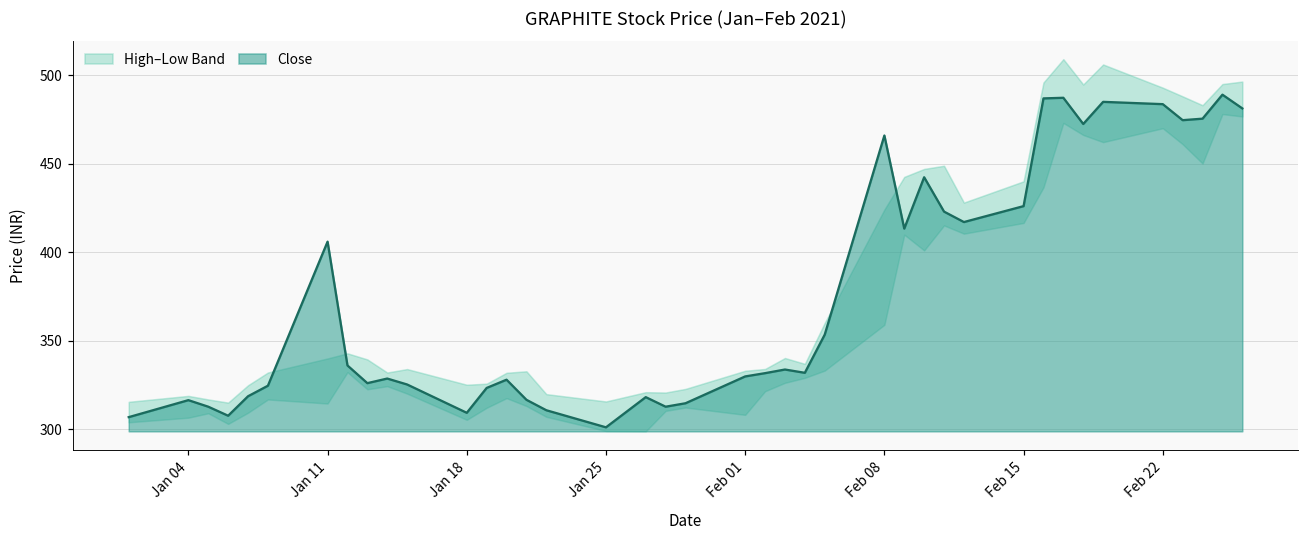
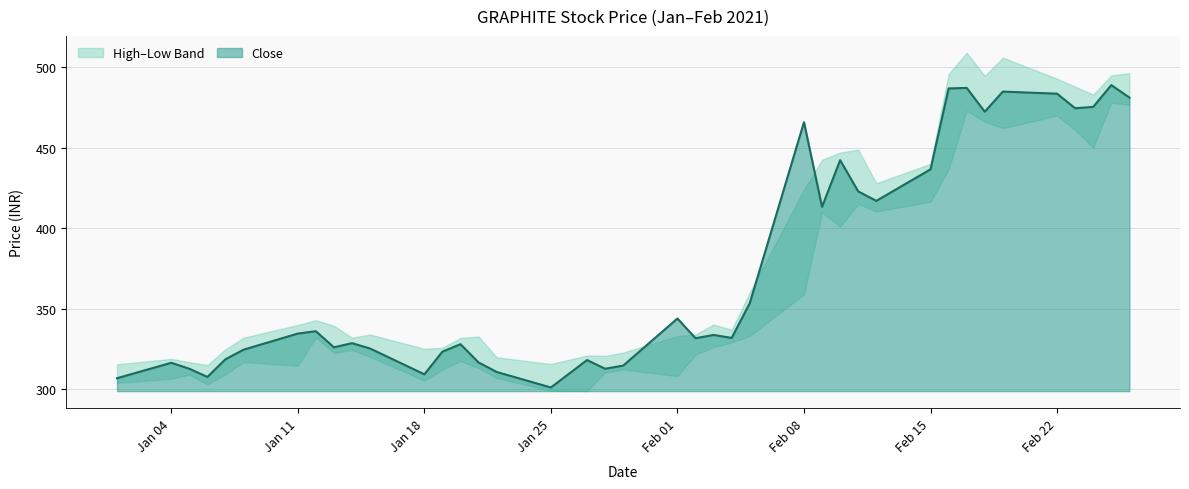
Close, Jan 11: 406 -> 335
Close, Feb 01: 330 -> 344
Close, Feb 15: 426 -> 437
